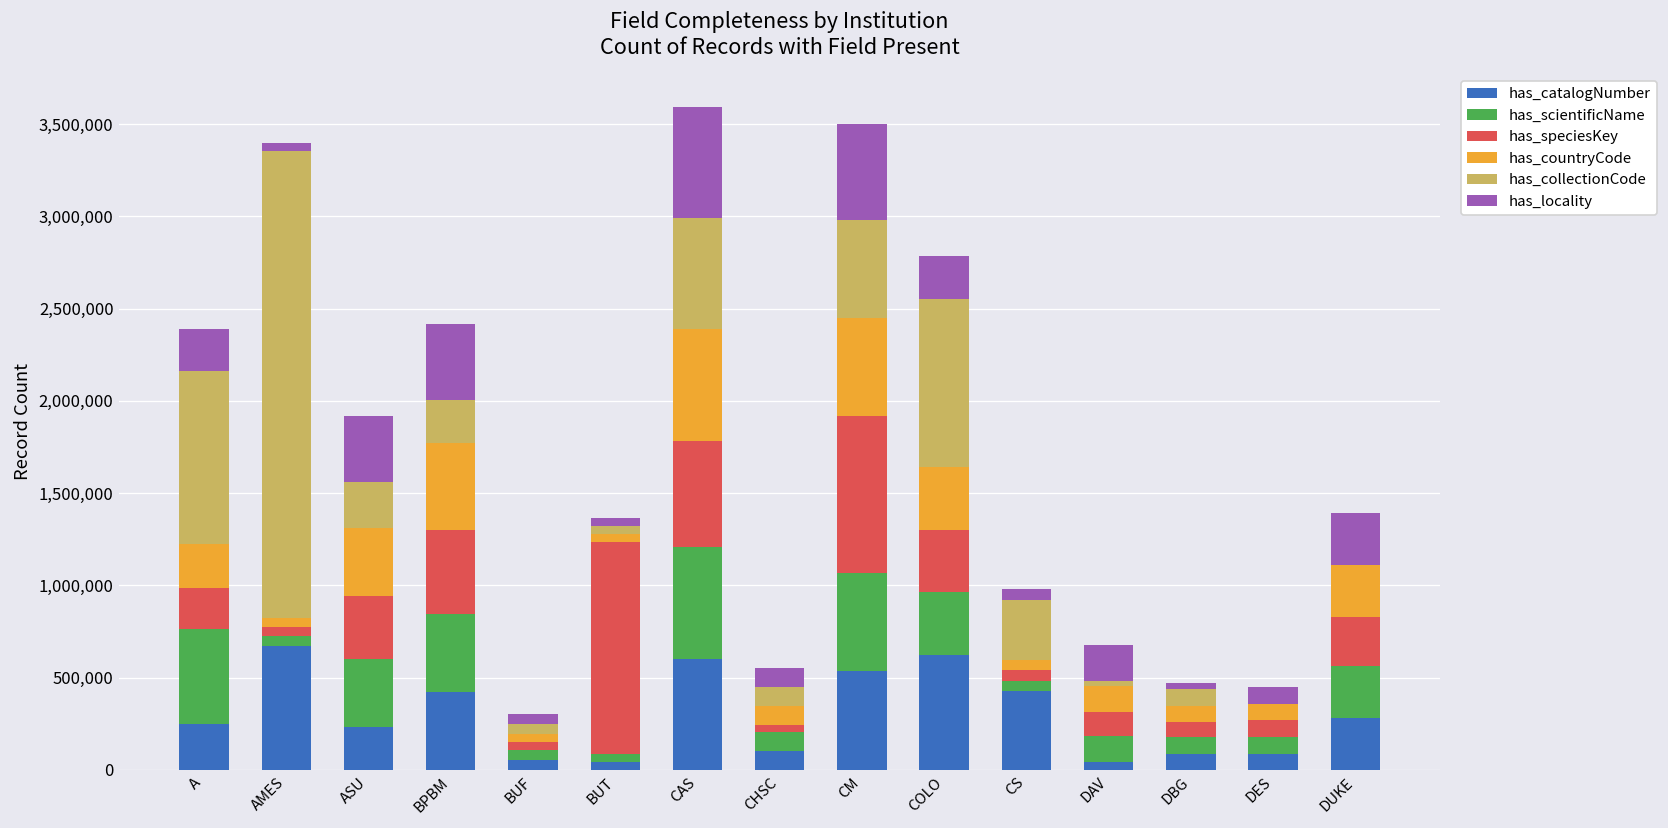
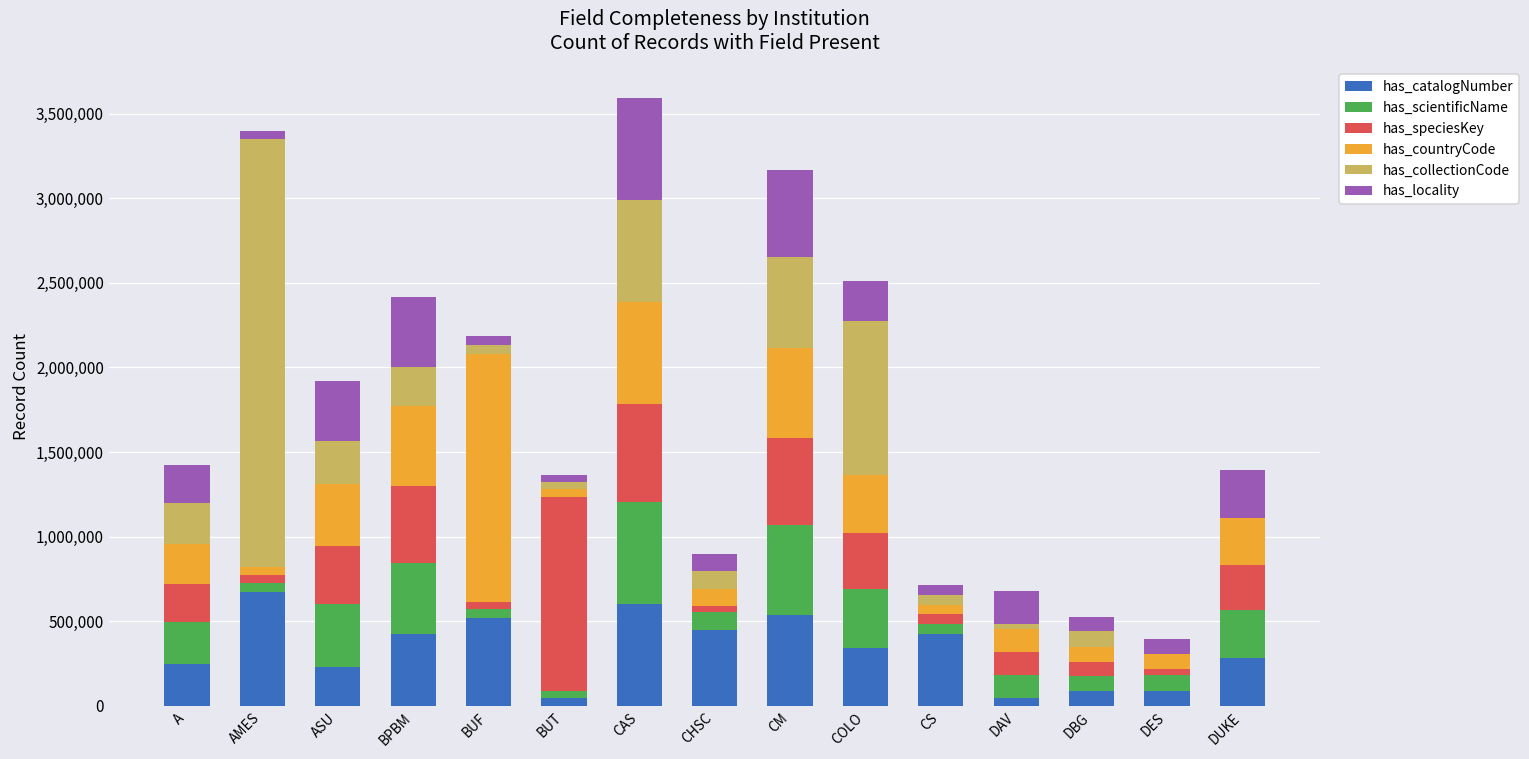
has_scientificName, A: 520,000 -> 250,000
has_collectionCode, A: 940,000 -> 250,000
has_catalogNumber, BUF: 50,000 -> 520,000
has_countryCode, BUF: 50,000 -> 1,460,000
has_catalogNumber, CHSC: 100,000 -> 450,000
has_speciesKey, CM: 850,000 -> 520,000
has_catalogNumber, COLO: 620,000 -> 340,000
has_collectionCode, CS: 320,000 -> 60,000
has_locality, DBG: 30,000 -> 80,000
has_speciesKey, DES: 90,000 -> 40,000
